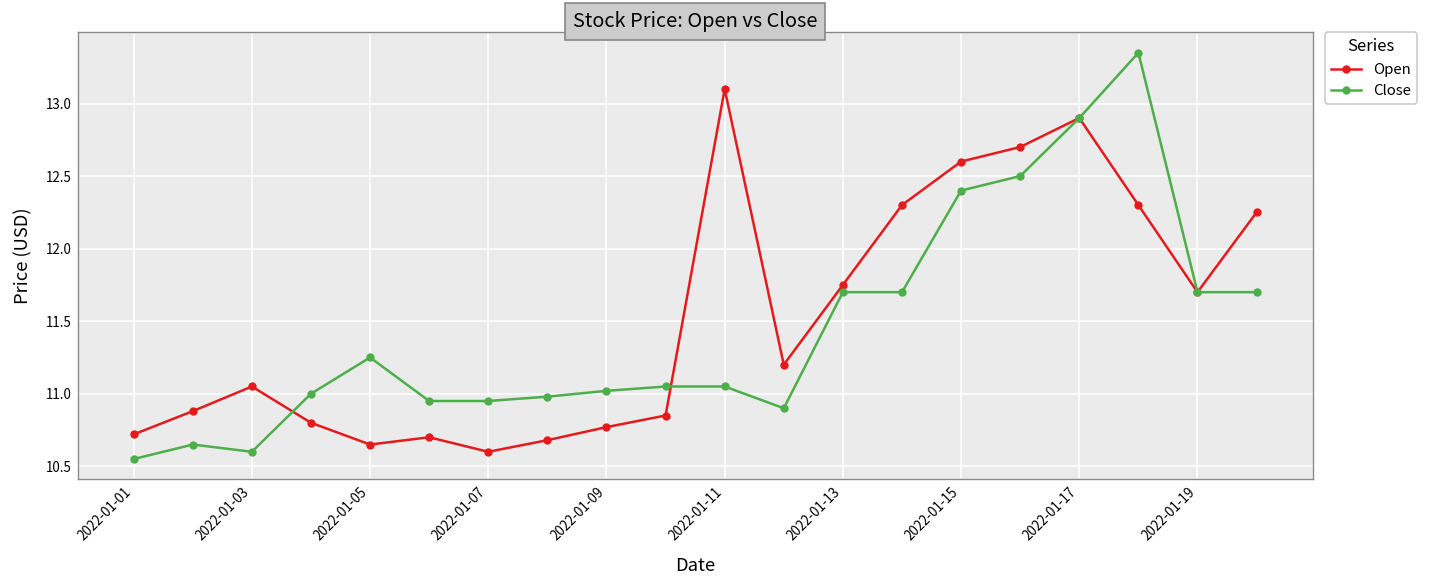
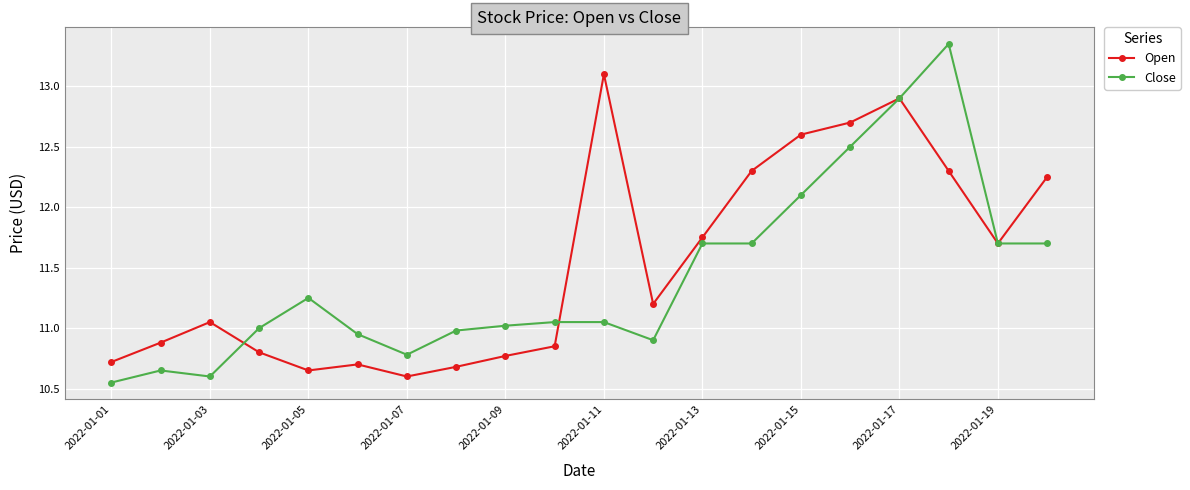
Close, 2022-01-07: 10.95 -> 10.78
Close, 2022-01-15: 12.4 -> 12.1
